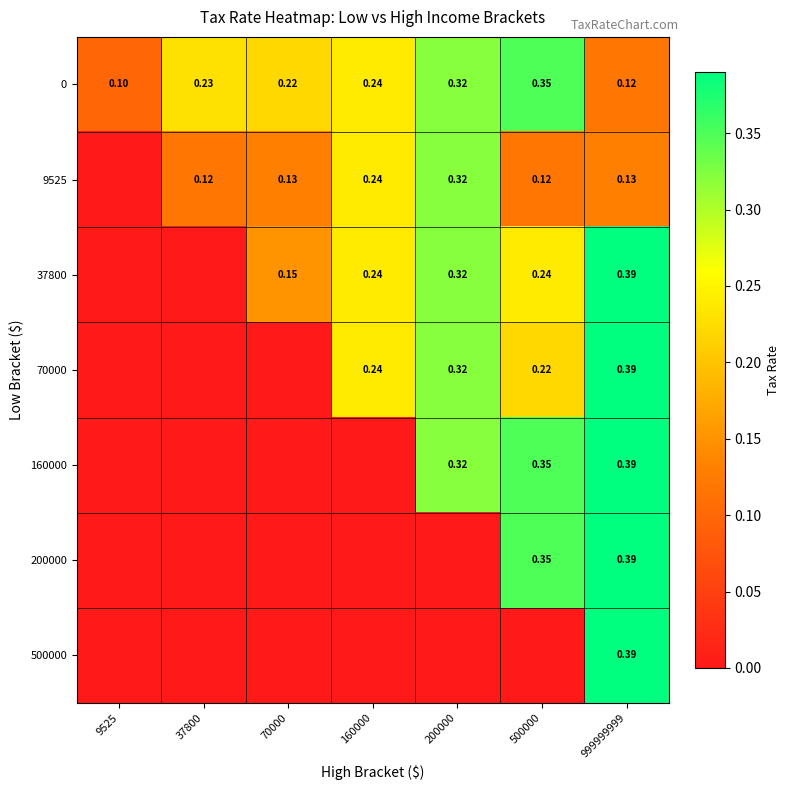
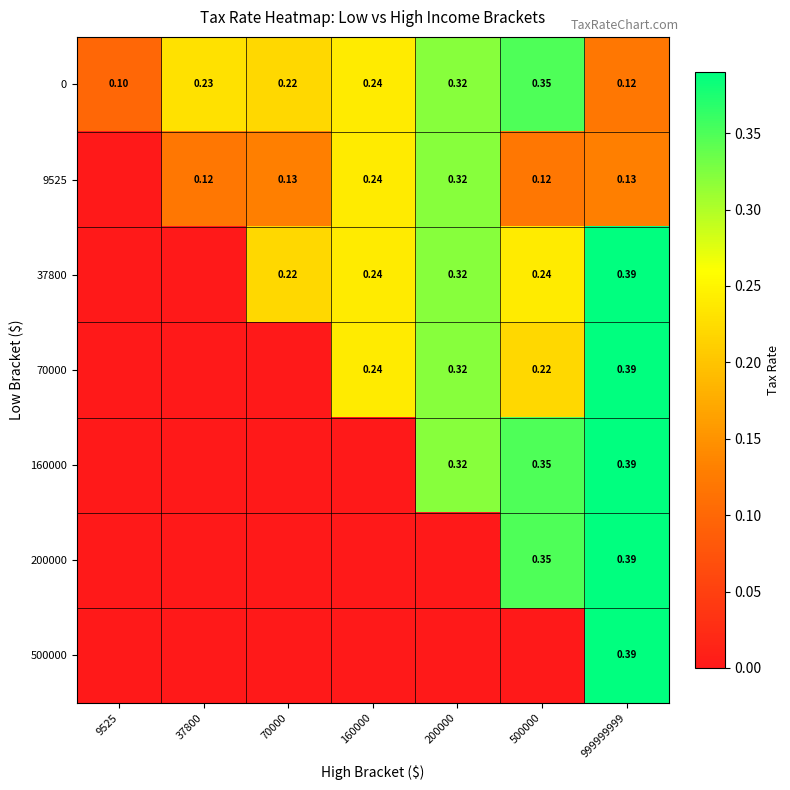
37800, 70000: 0.15 -> 0.22
